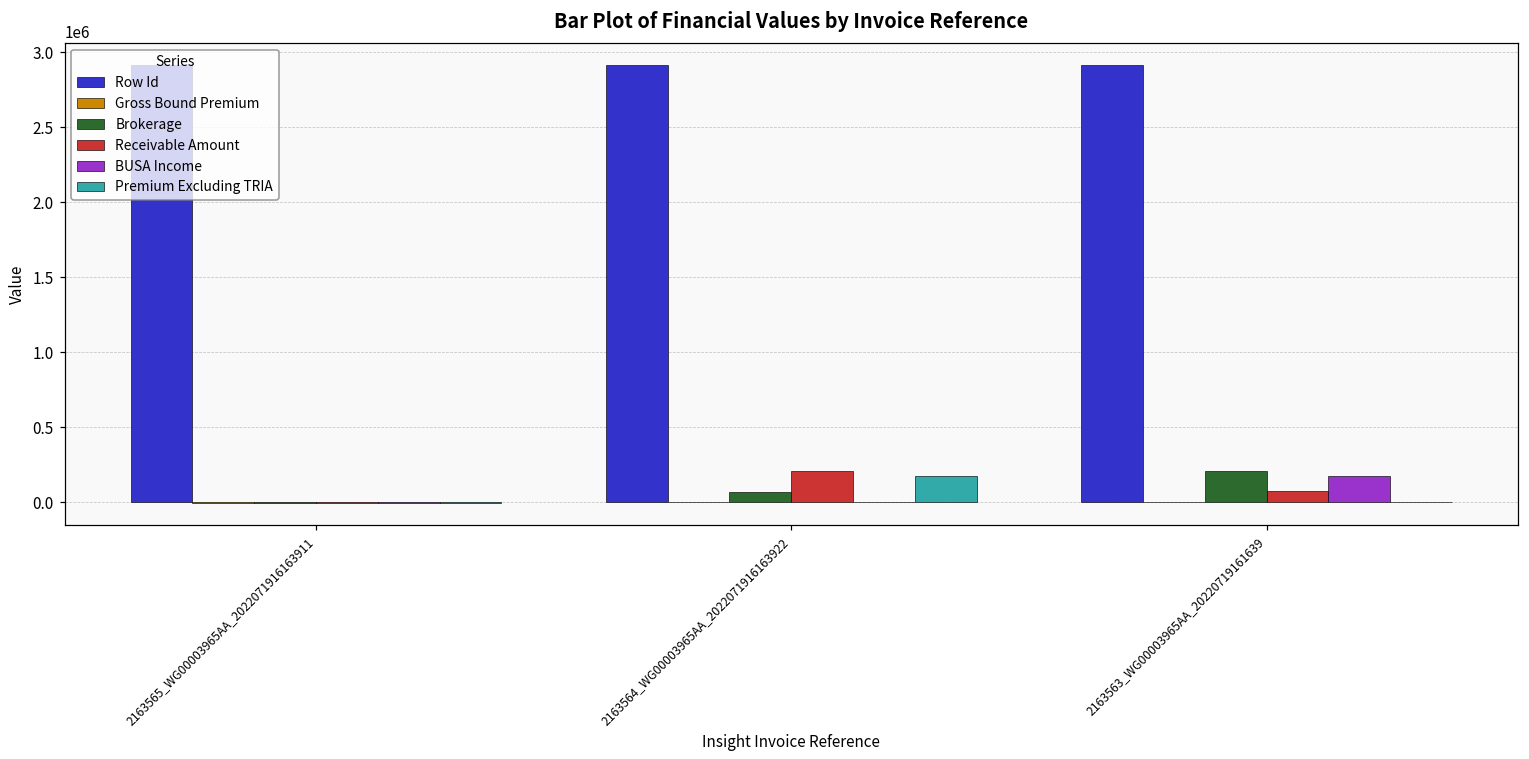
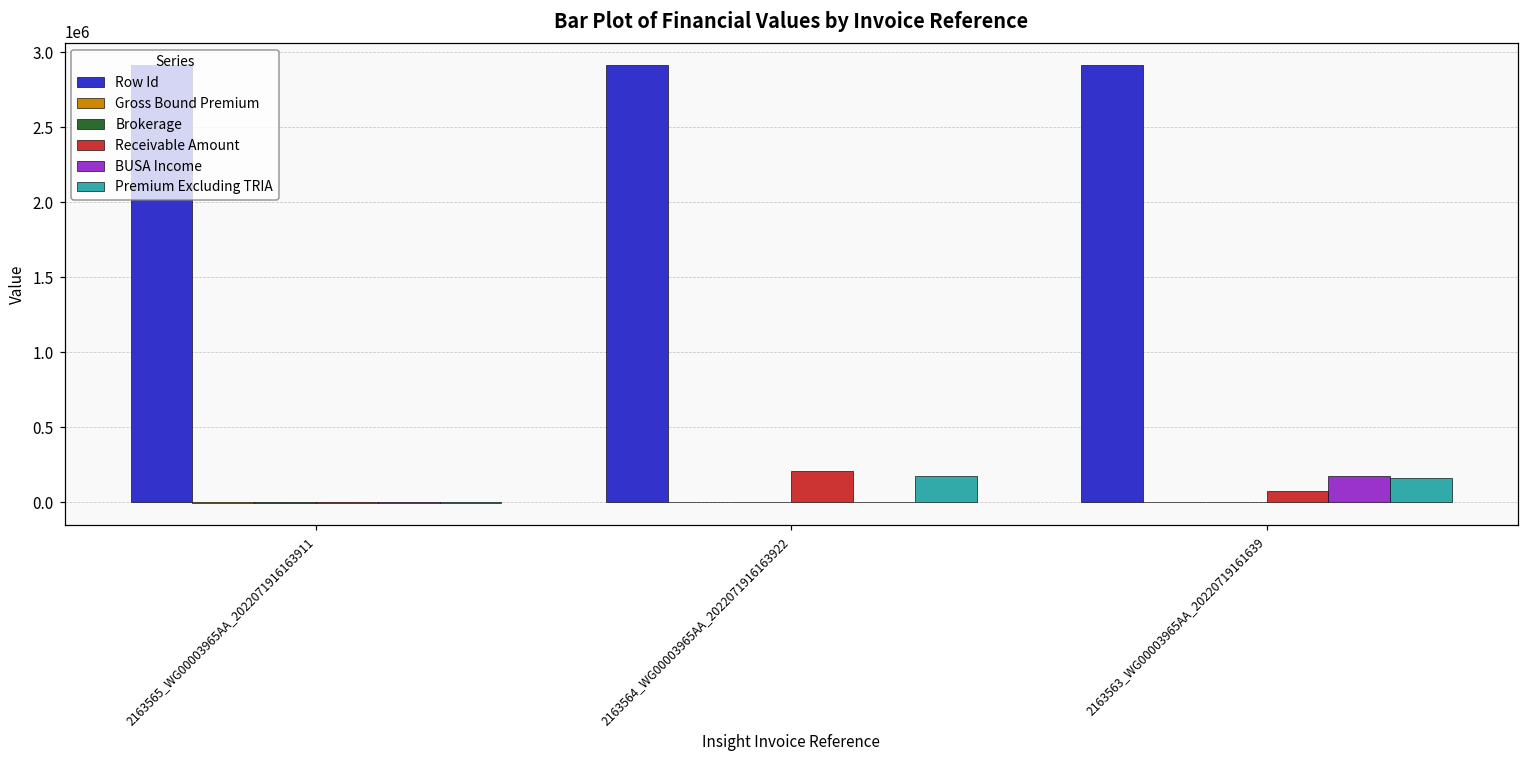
Brokerage, 2163564_WG00003965AA_2022071916163922: 70000 -> 0
Brokerage, 2163563_WG00003965AA_20220719161639: 210000 -> 0
Premium Excluding TRIA, 2163563_WG00003965AA_20220719161639: 0 -> 160000
